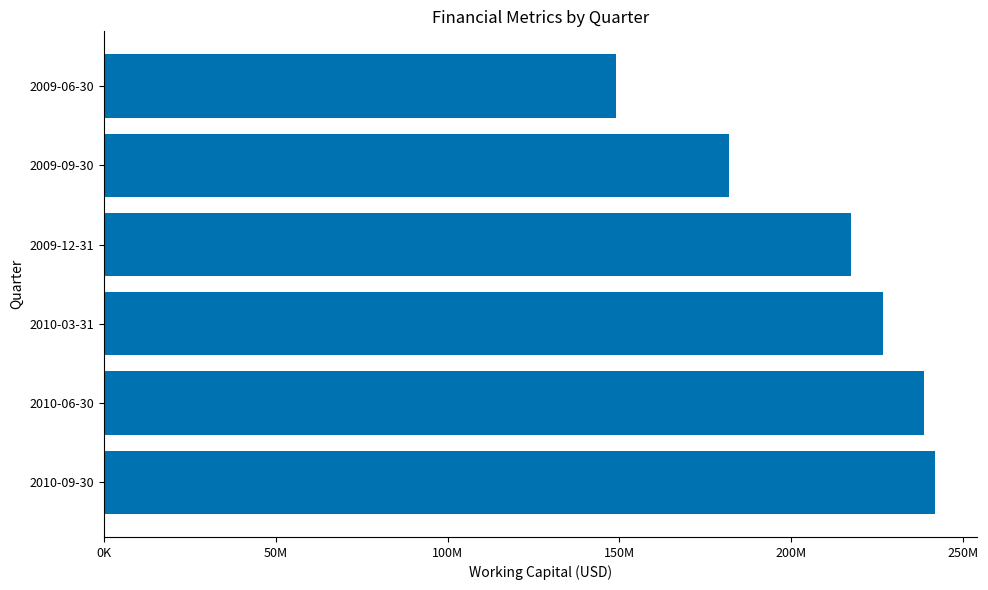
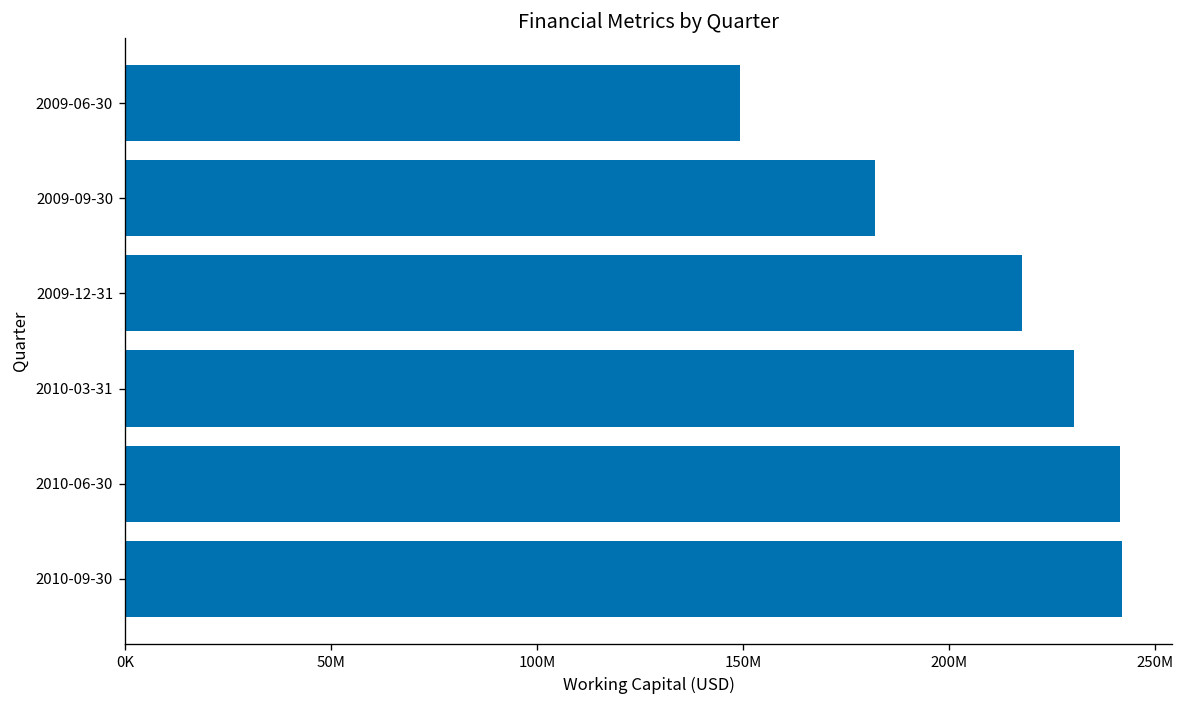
2010-03-31: 227000000 -> 230000000
2010-06-30: 239000000 -> 241000000
